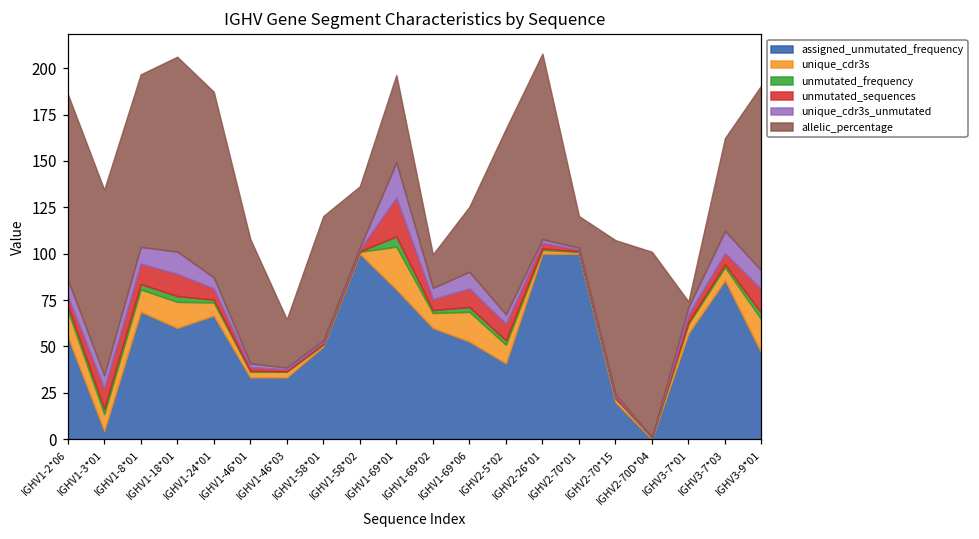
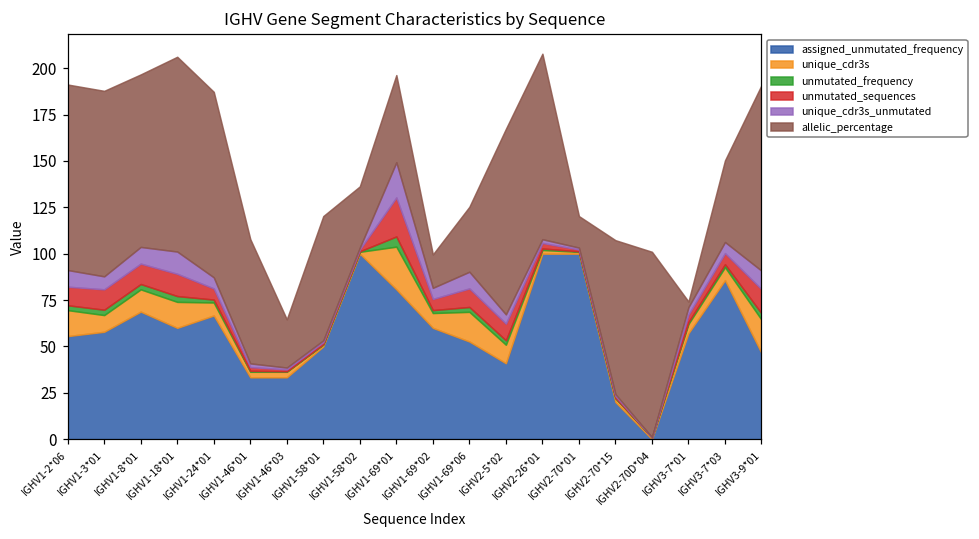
unmutated_sequences, IGHV1-2*06: 5 -> 10
assigned_unmutated_frequency, IGHV1-3*01: 5 -> 58
unique_cdr3s_unmutated, IGHV3-7*03: 12 -> 6
allelic_percentage, IGHV3-7*03: 50 -> 44
